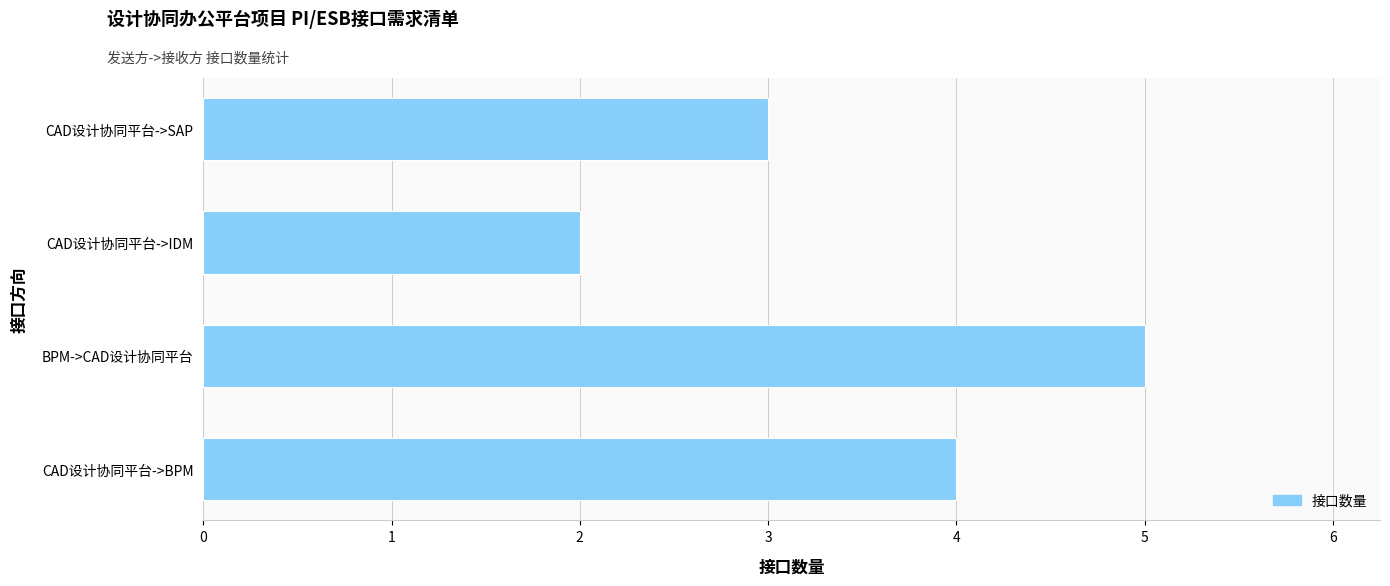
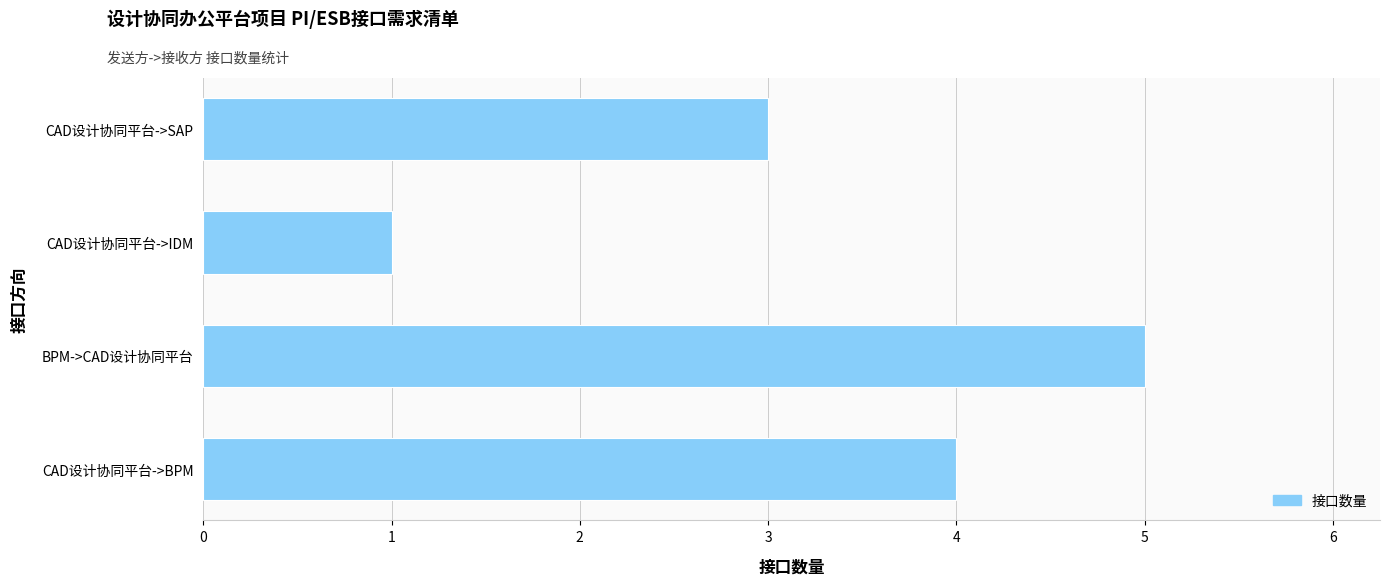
CAD设计协同平台->IDM: 2 -> 1
